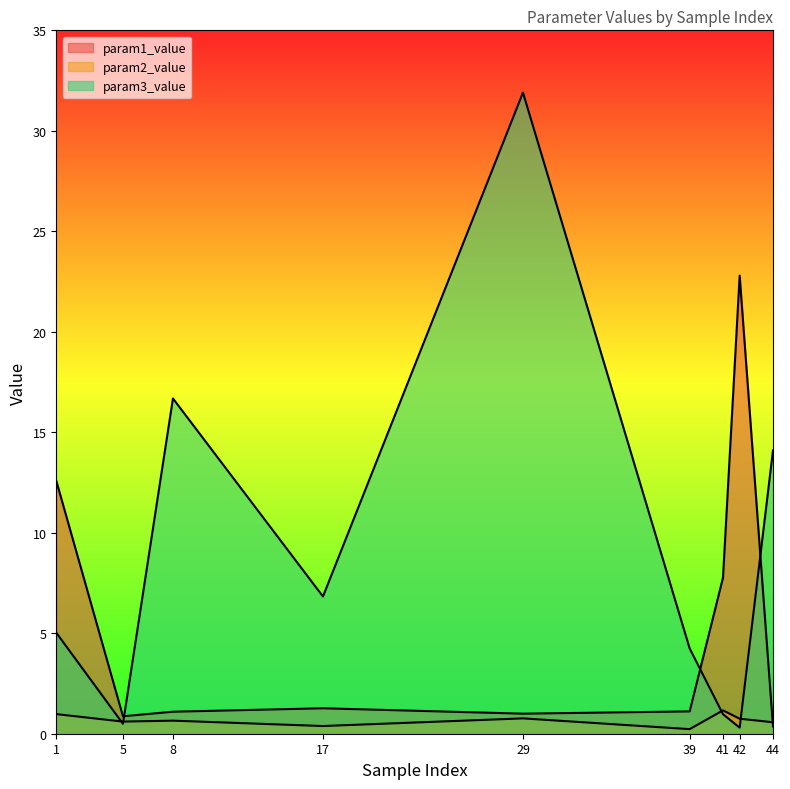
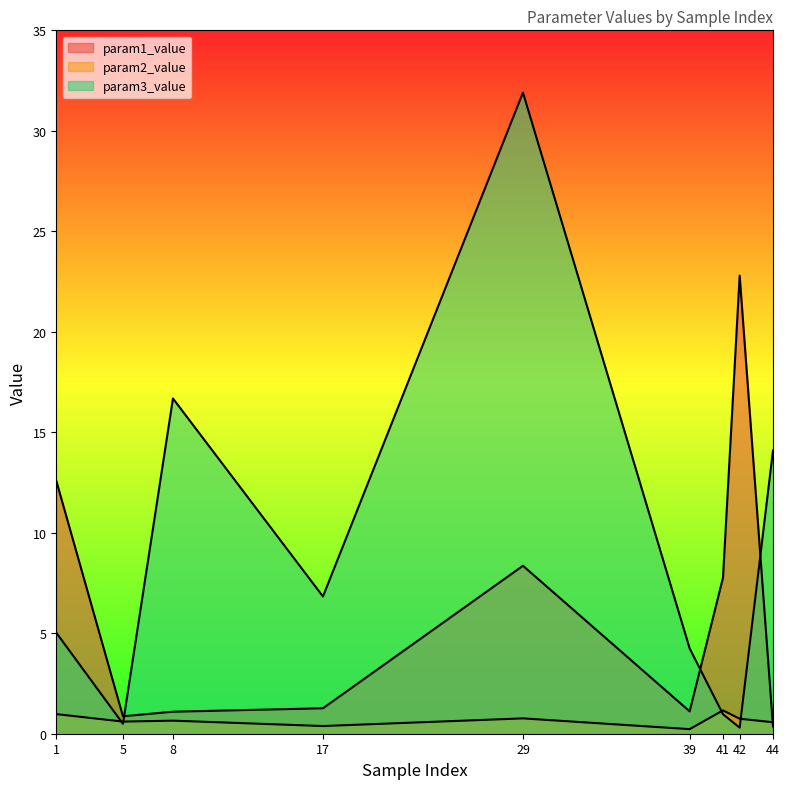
param1_value, 29: 1.0 -> 8.4
